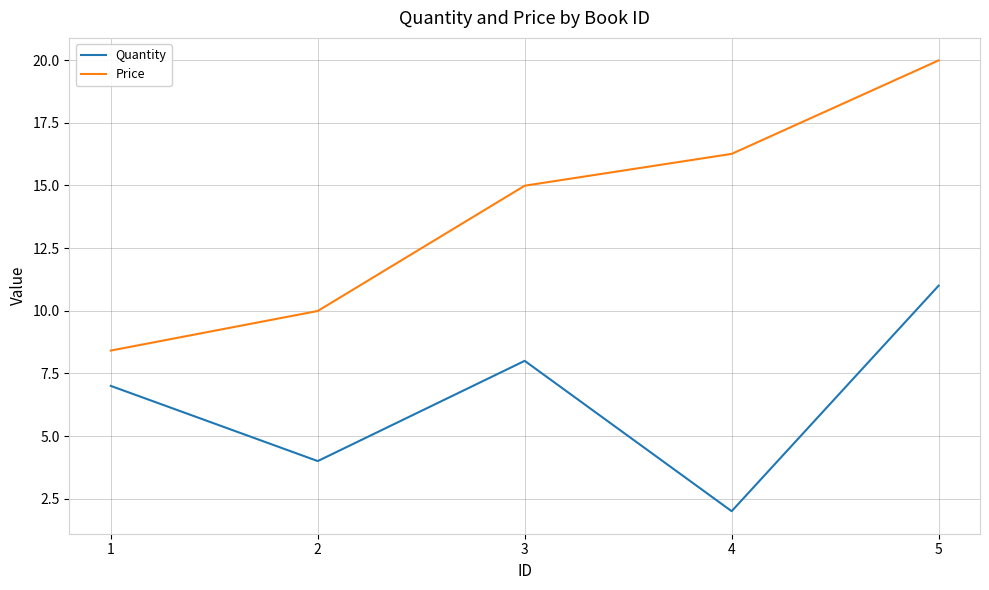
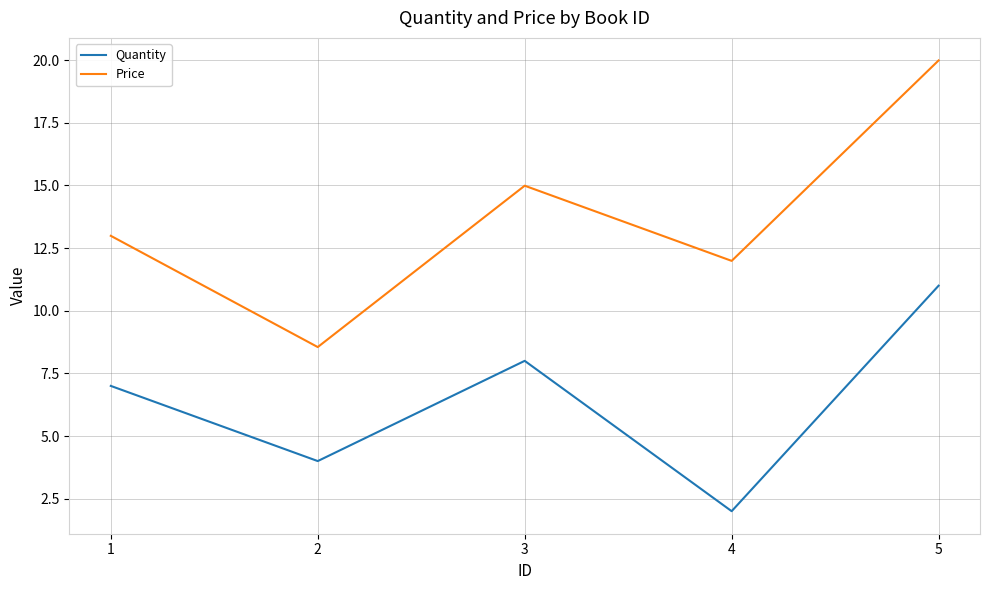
Price, 1: 8.4 -> 13.0
Price, 2: 10.0 -> 8.6
Price, 4: 16.3 -> 12.0
